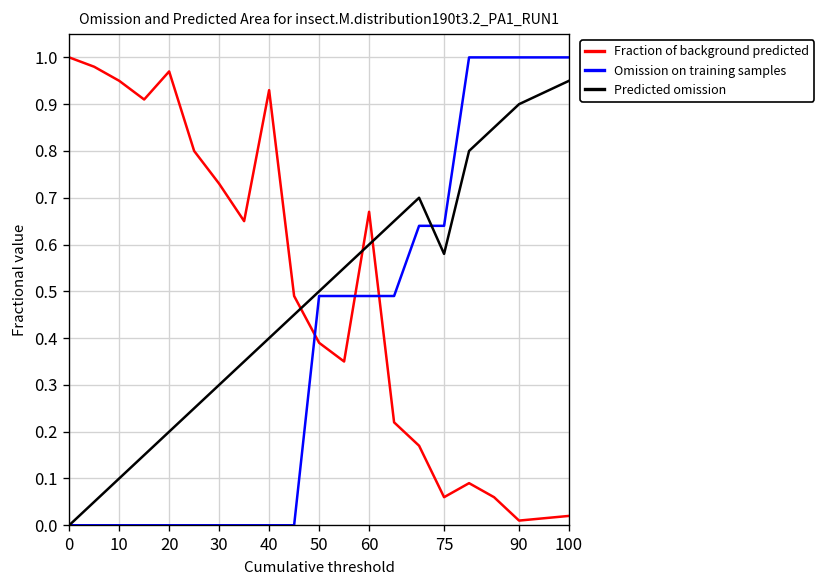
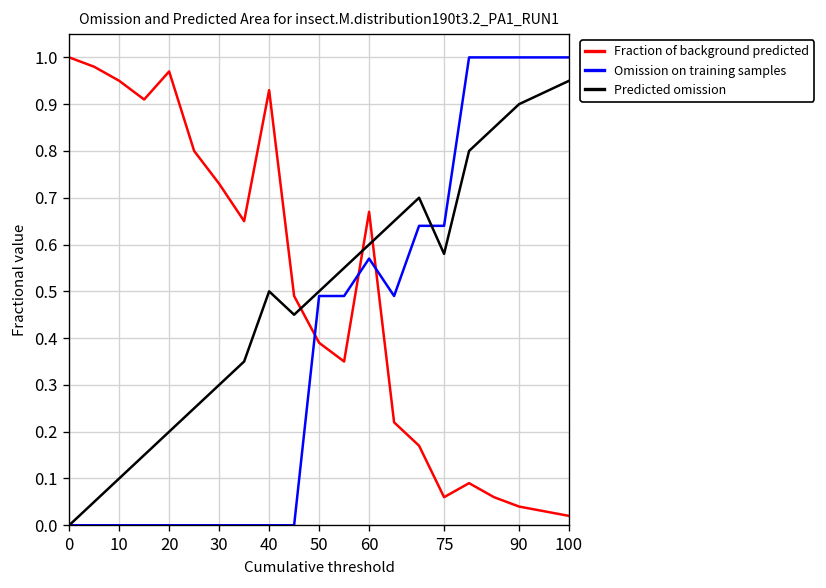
Predicted omission, 40: 0.4 -> 0.5
Omission on training samples, 60: 0.49 -> 0.57
Fraction of background predicted, 90: 0.01 -> 0.04
